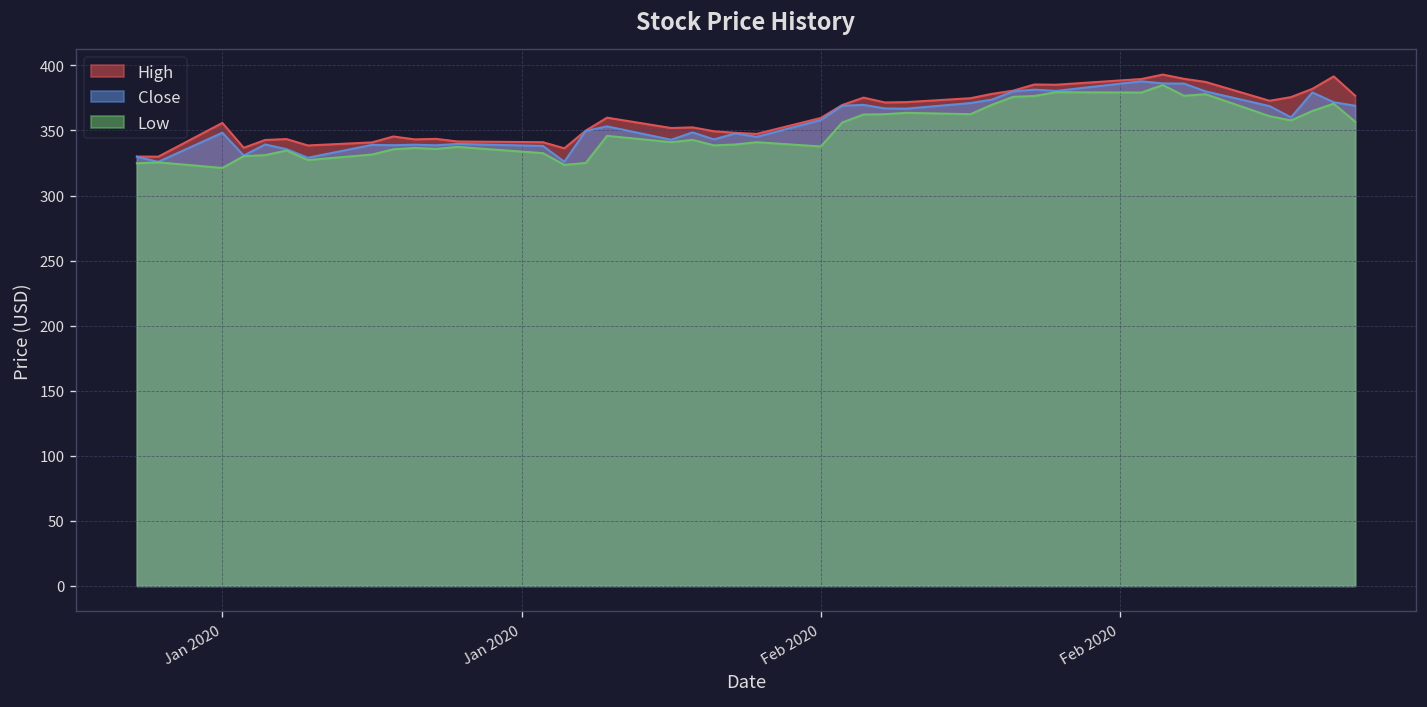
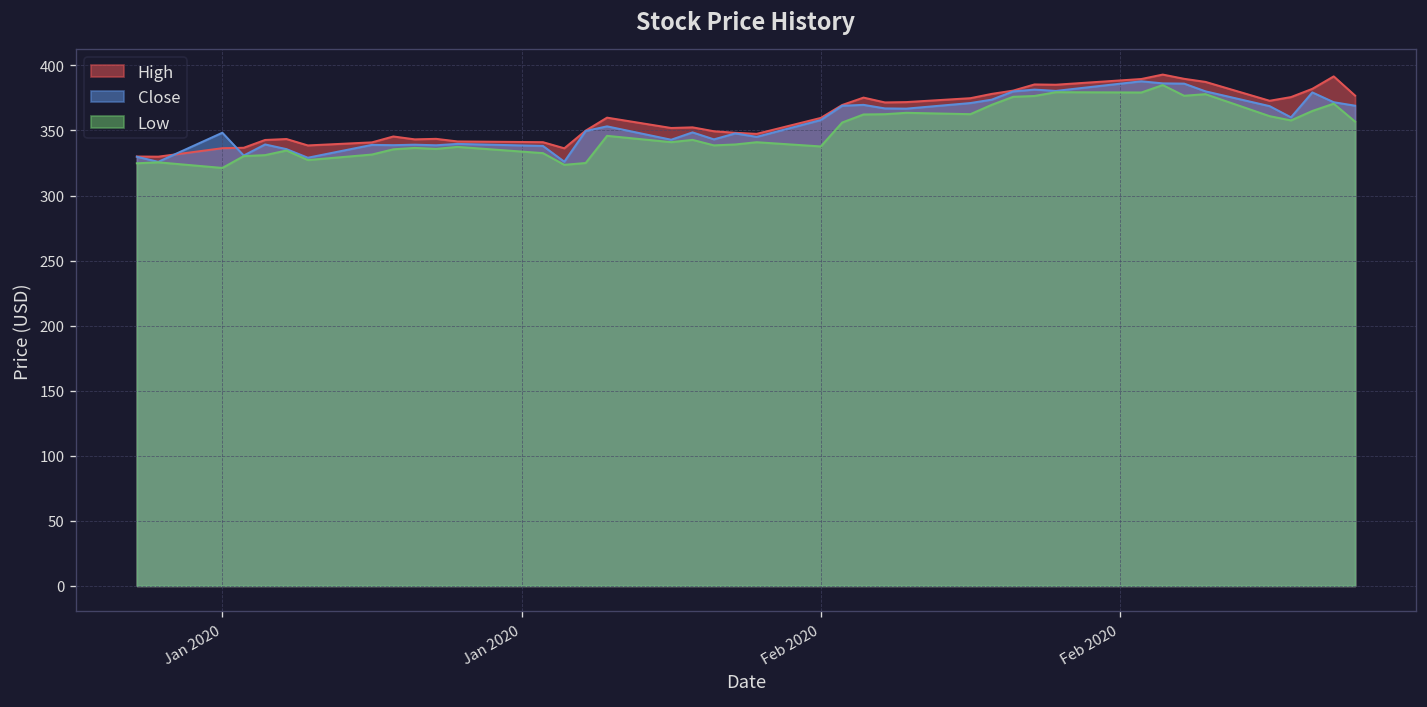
High, Jan 2020: 356 -> 336
